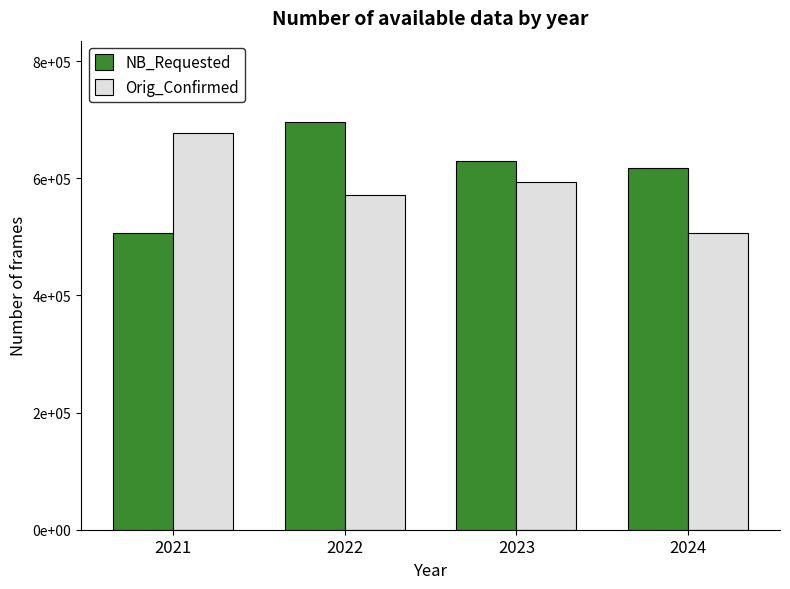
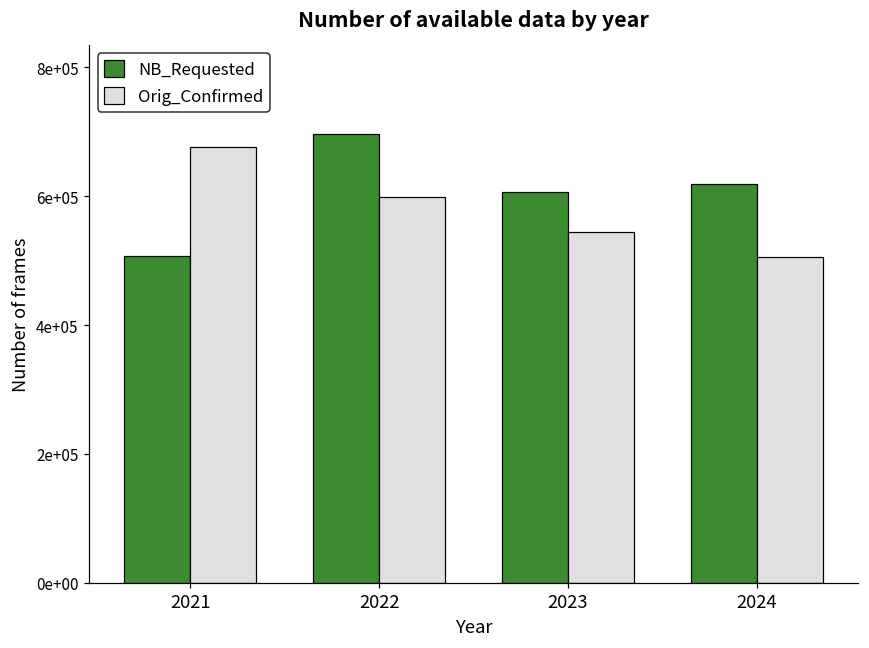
Orig_Confirmed, 2022: 570000 -> 600000
NB_Requested, 2023: 630000 -> 610000
Orig_Confirmed, 2023: 590000 -> 540000
